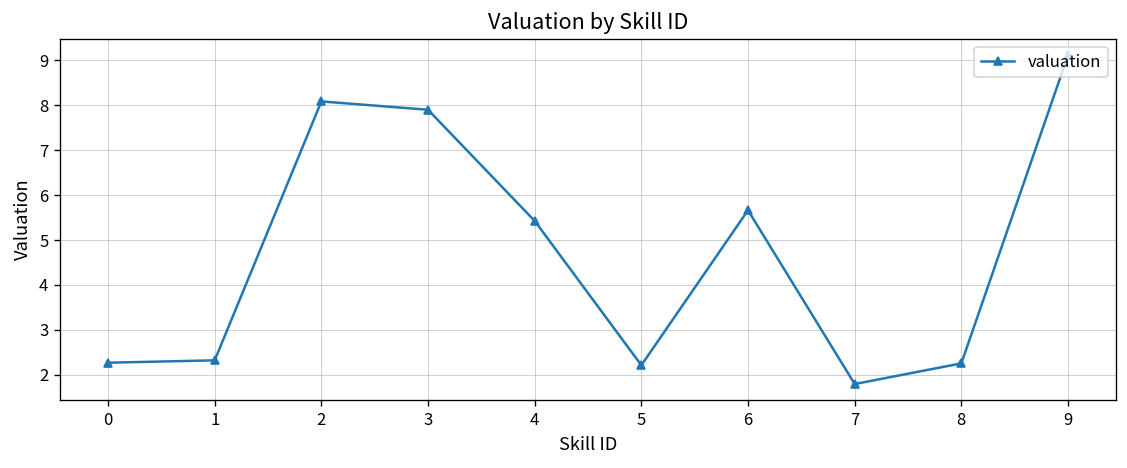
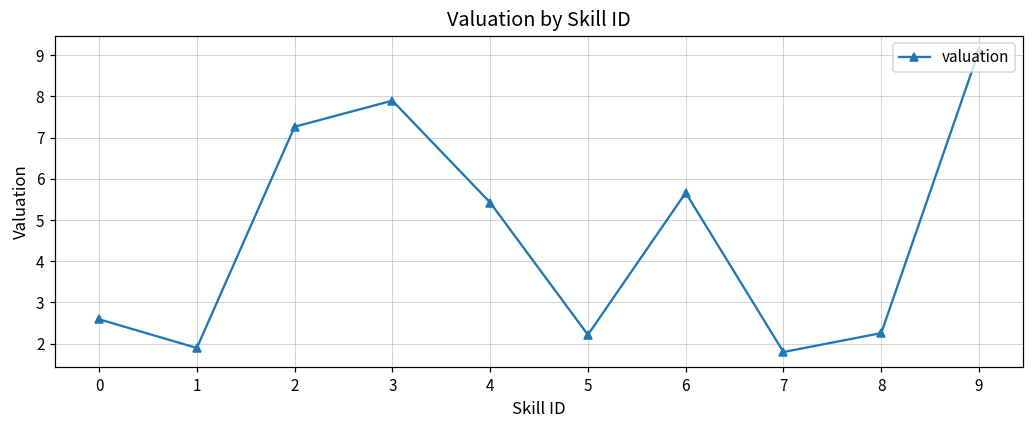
0: 2.3 -> 2.6
1: 2.3 -> 1.9
2: 8.1 -> 7.3
